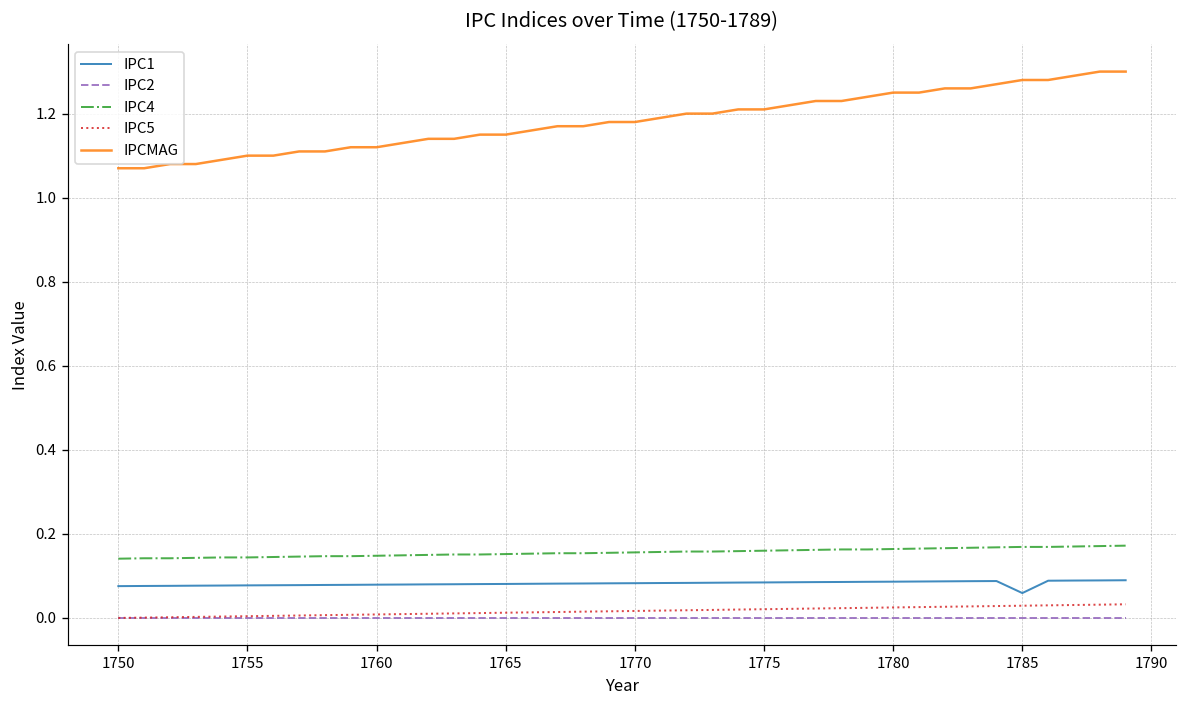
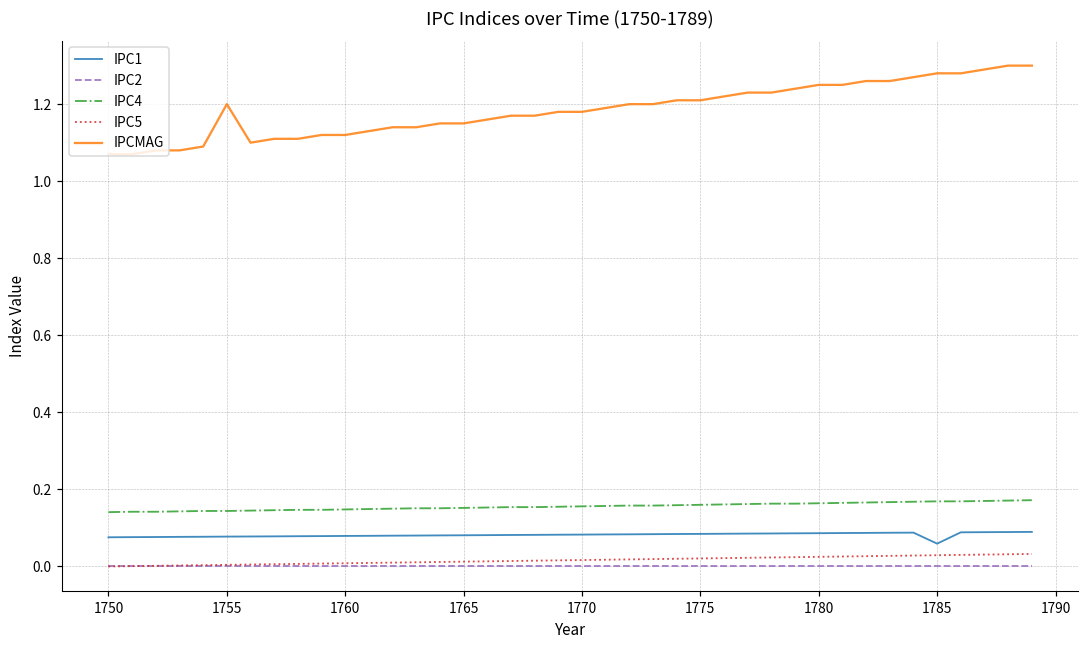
IPCMAG, 1755: 1.1 -> 1.2
